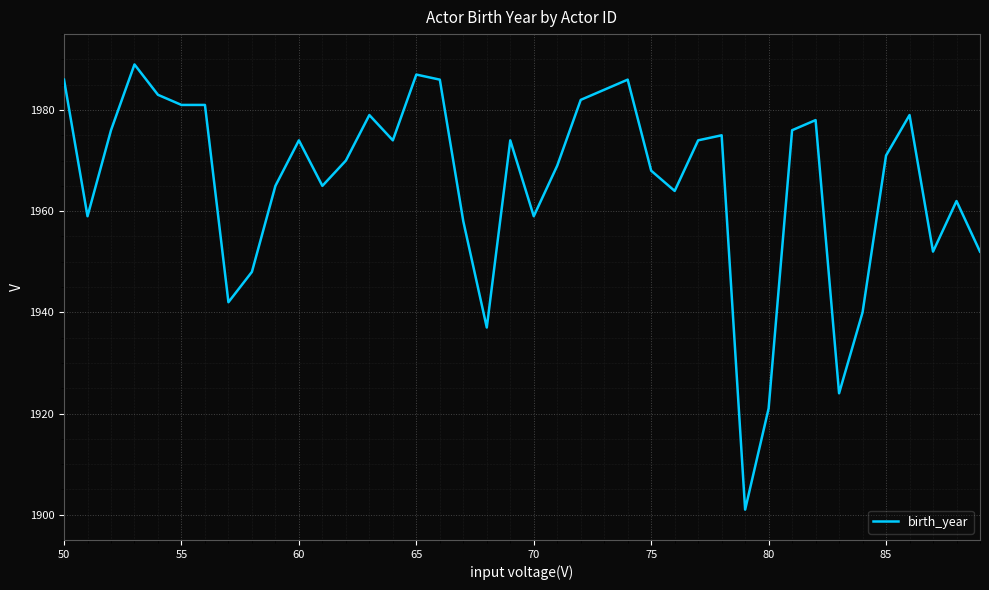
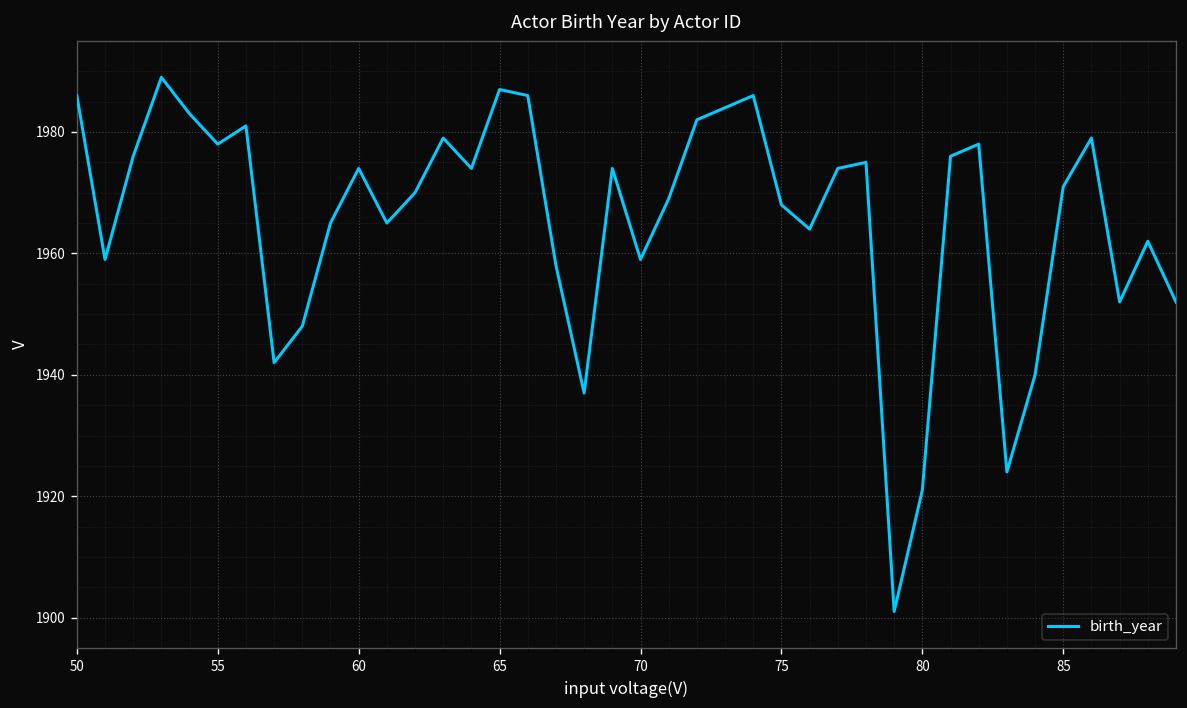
55: 1981 -> 1978
